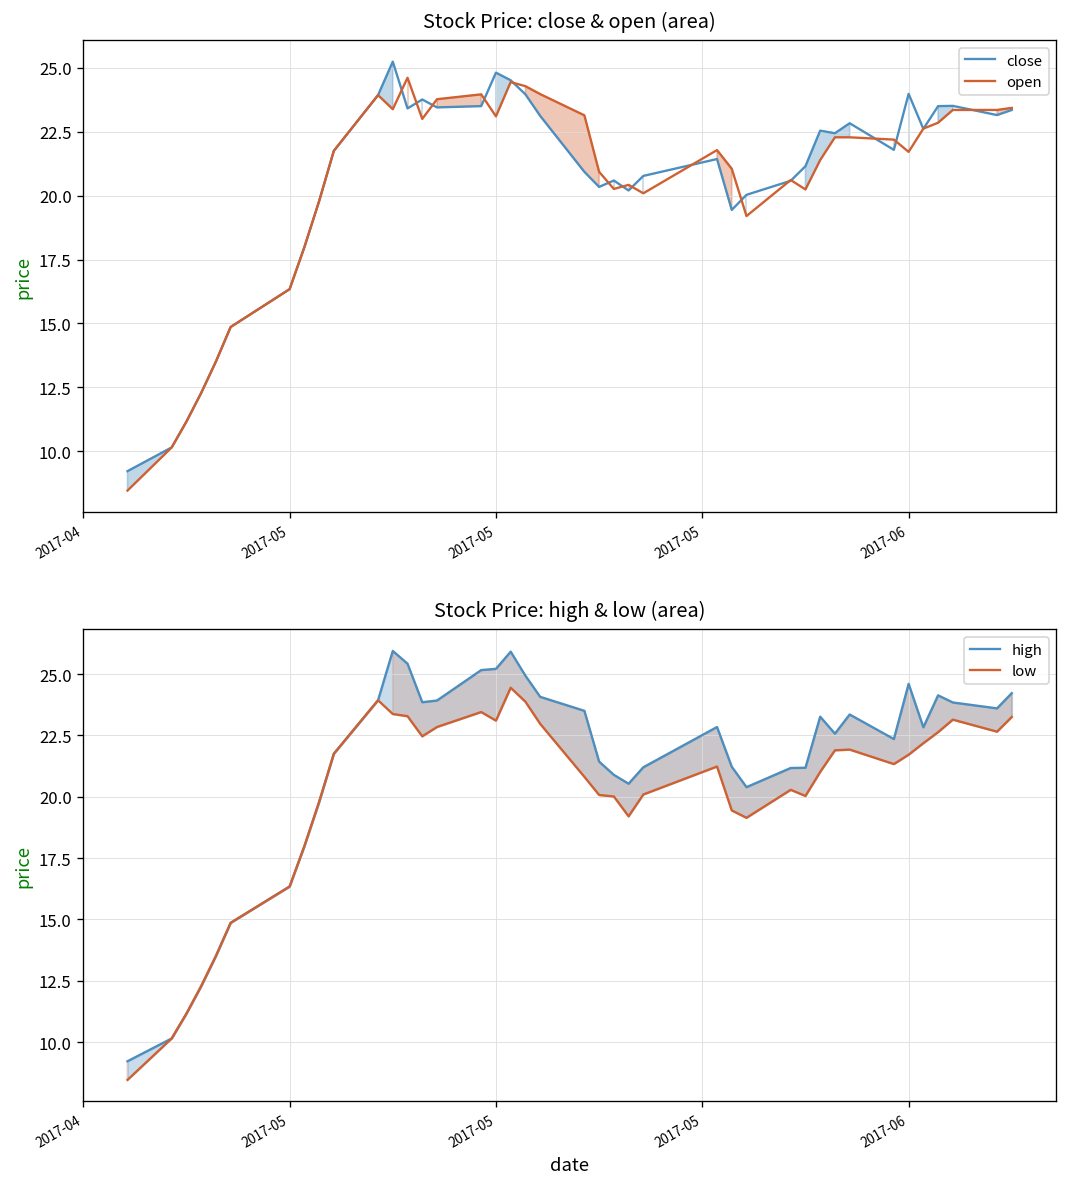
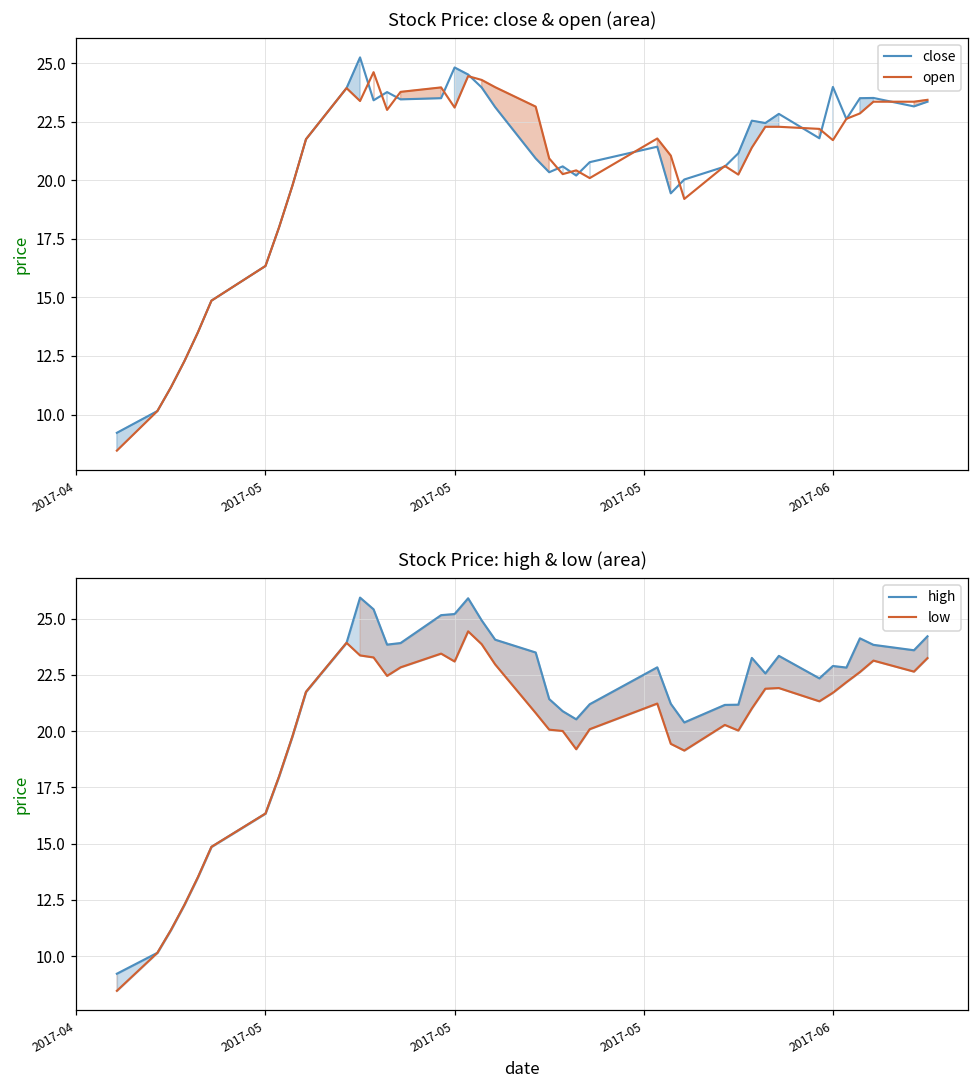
Stock Price: high & low (area), high, 2017-06: 24.6 -> 22.9
